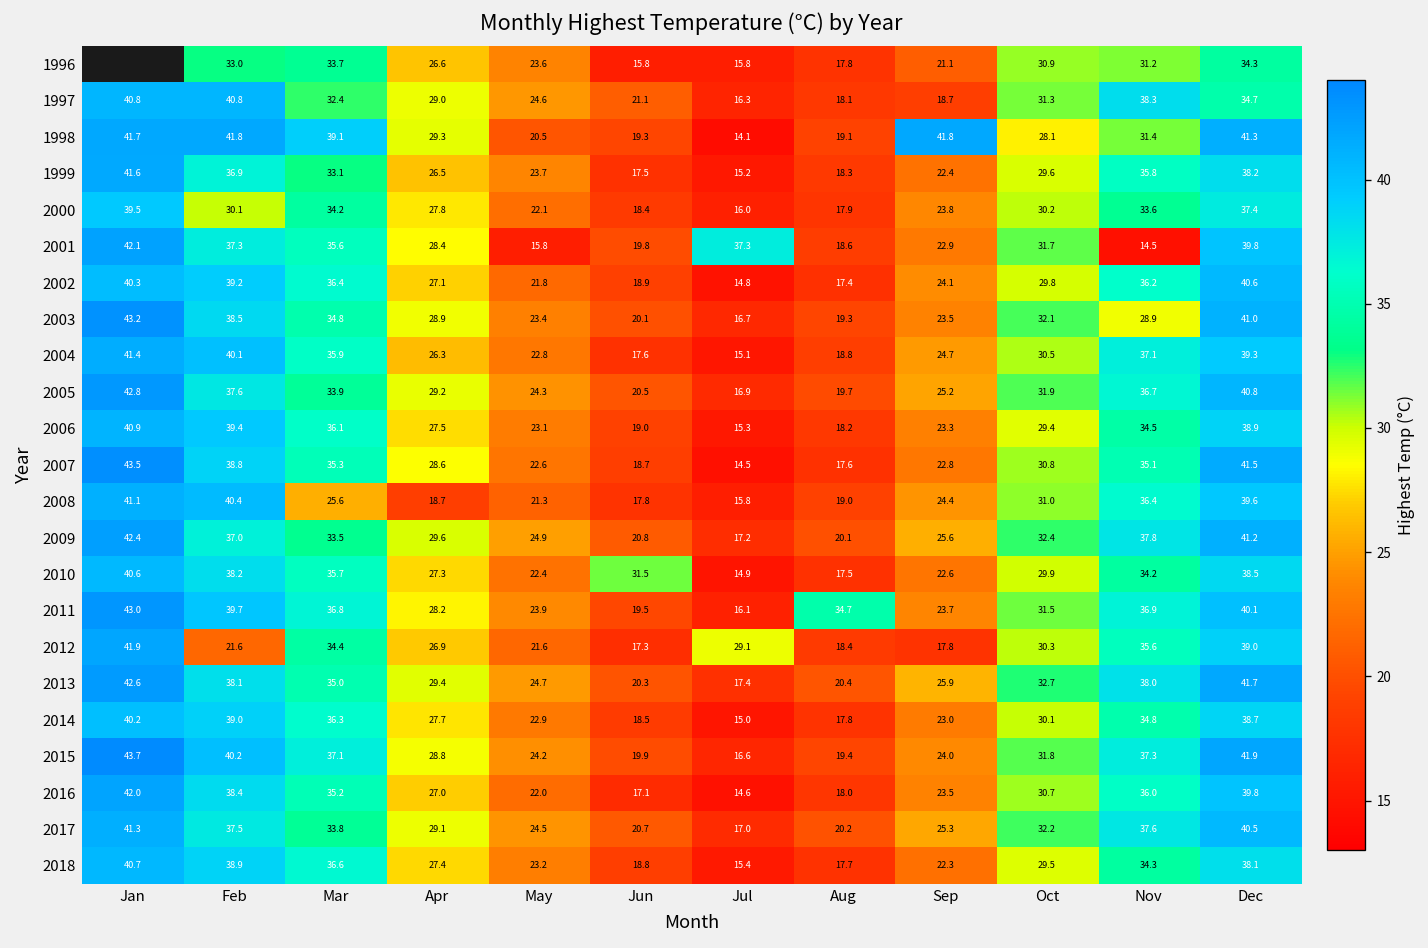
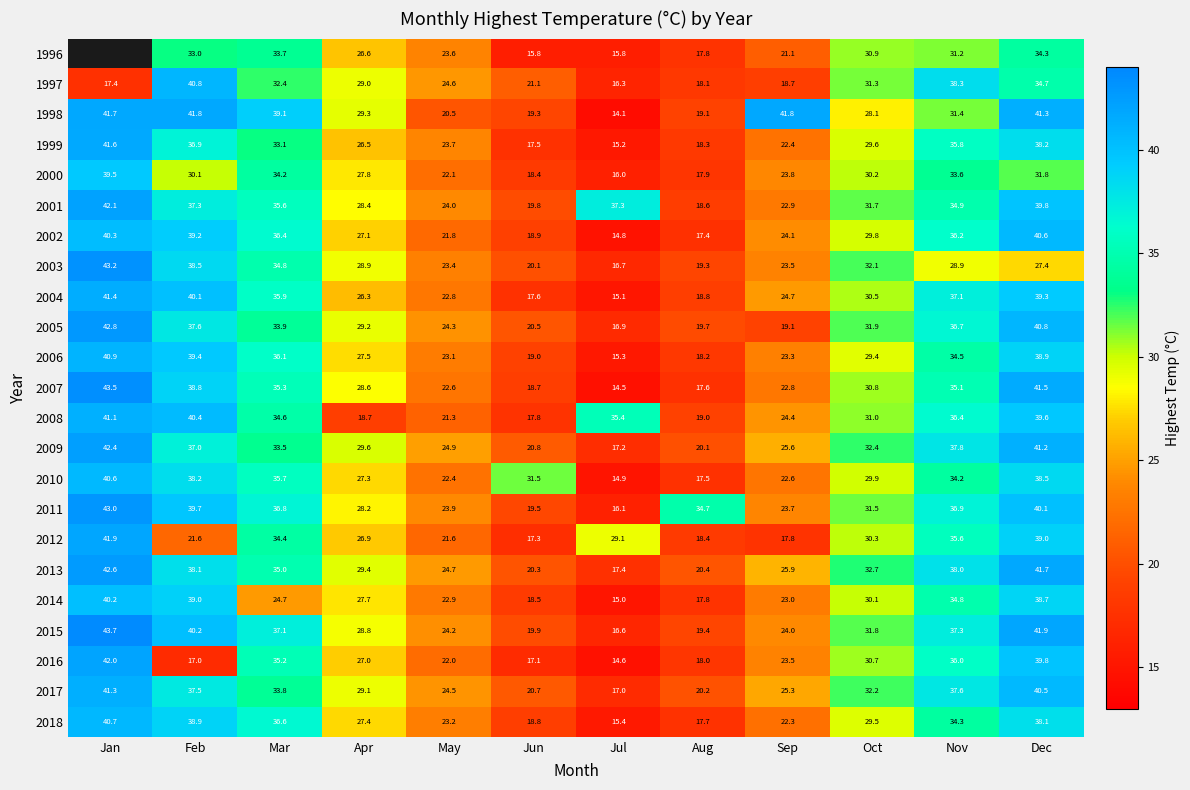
1997, Jan: 40.8 -> 17.4
2000, Dec: 37.4 -> 31.8
2001, May: 15.8 -> 24.0
2001, Nov: 14.5 -> 34.9
2003, Dec: 41.0 -> 27.4
2005, Sep: 25.2 -> 19.1
2008, Mar: 25.6 -> 34.6
2008, Jul: 15.8 -> 35.4
2014, Mar: 36.3 -> 24.7
2016, Feb: 38.4 -> 17.0
